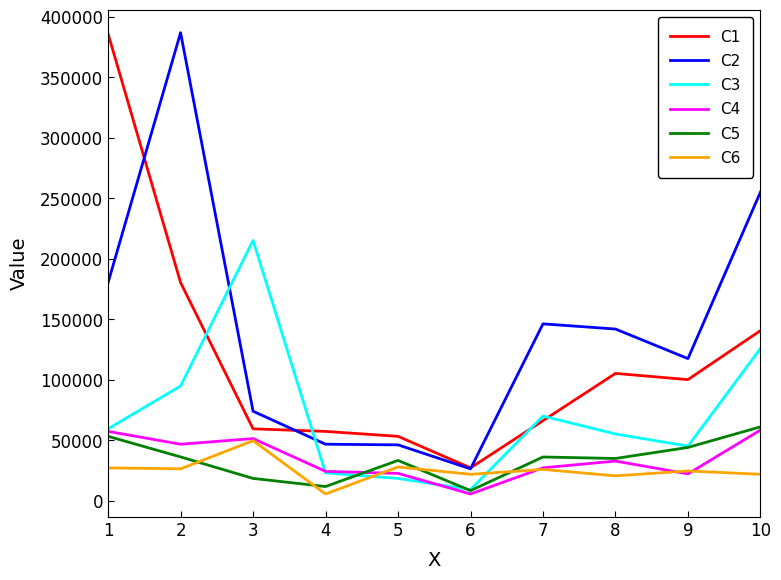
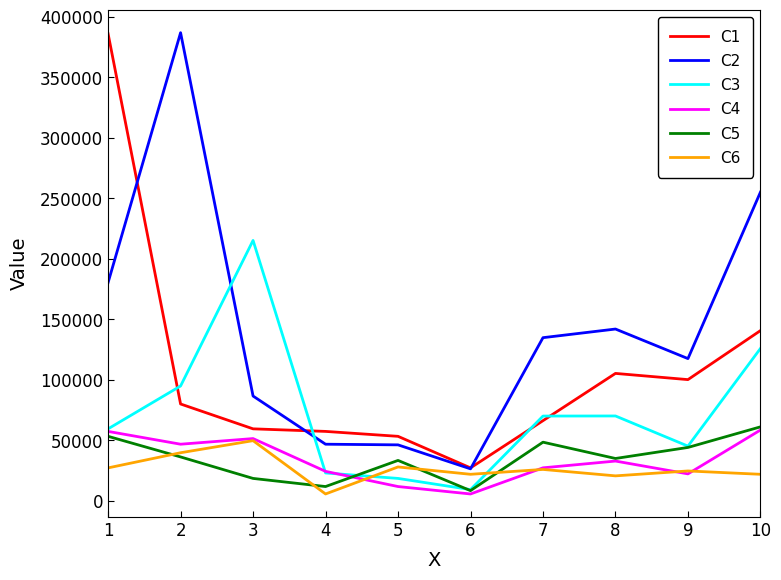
C1, 2: 180000 -> 80000
C6, 2: 27000 -> 40000
C2, 3: 74000 -> 87000
C4, 5: 23000 -> 12000
C2, 7: 146000 -> 135000
C5, 7: 36000 -> 49000
C3, 8: 55000 -> 70000
